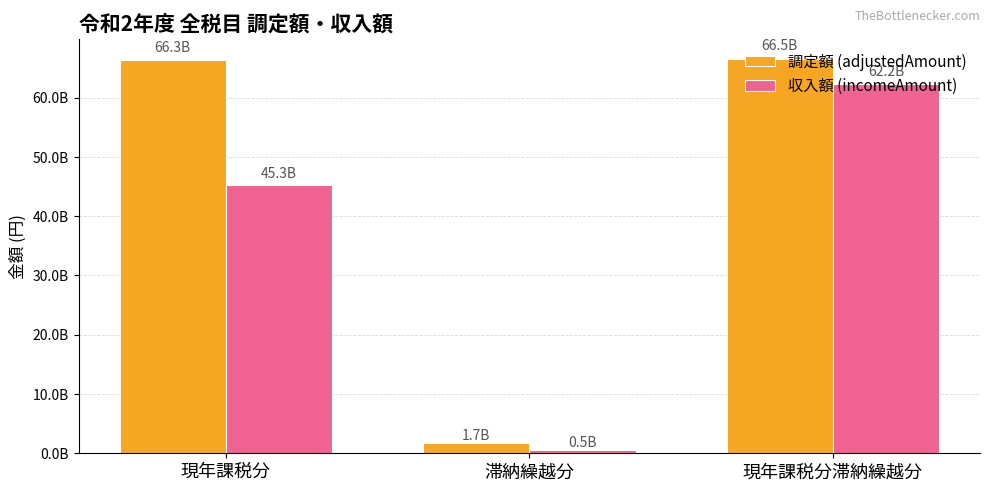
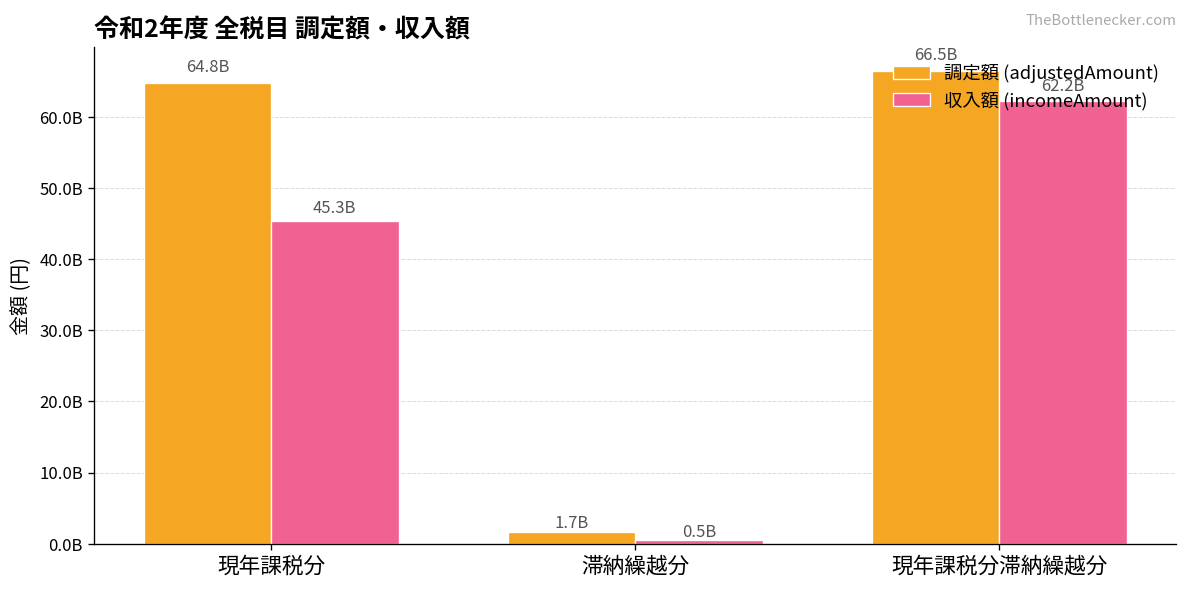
調定額 (adjustedAmount), 現年課税分: 66.3B -> 64.8B
